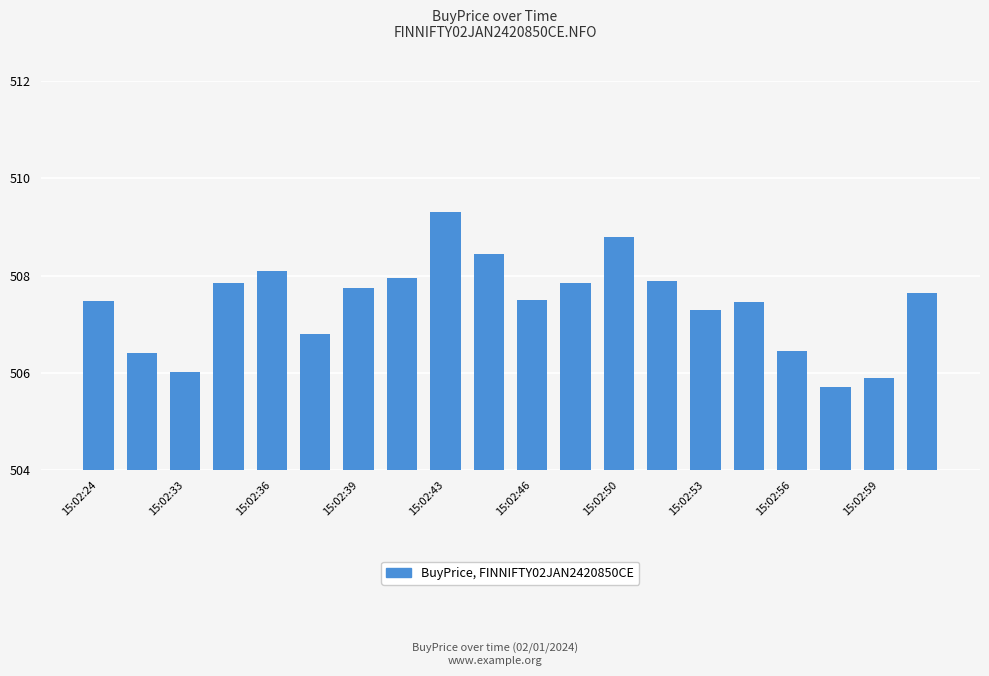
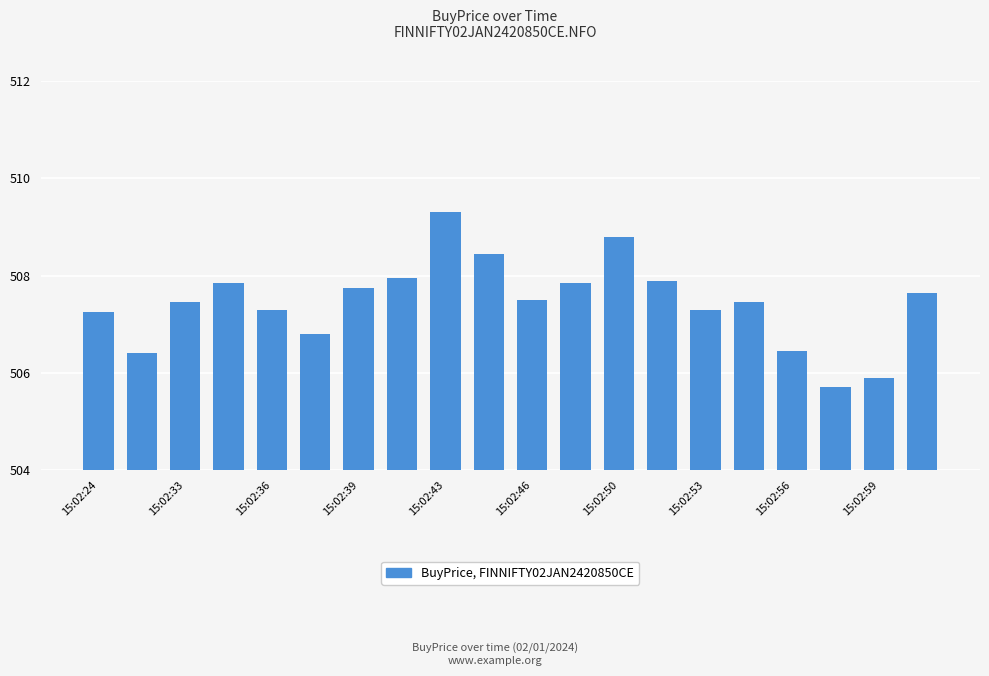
15:02:24: 507.5 -> 507.3
15:02:33: 506.0 -> 507.5
15:02:36: 508.1 -> 507.3
